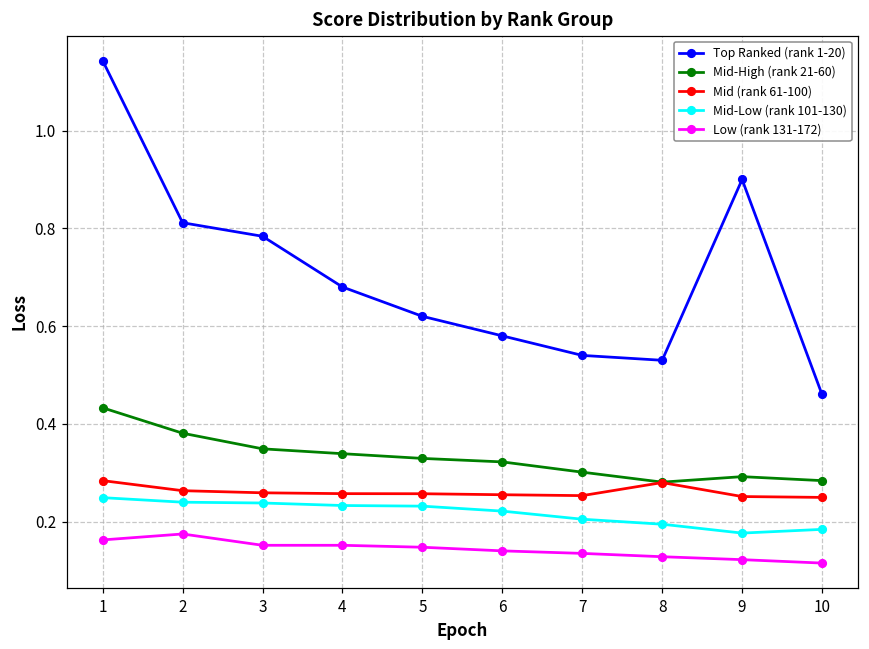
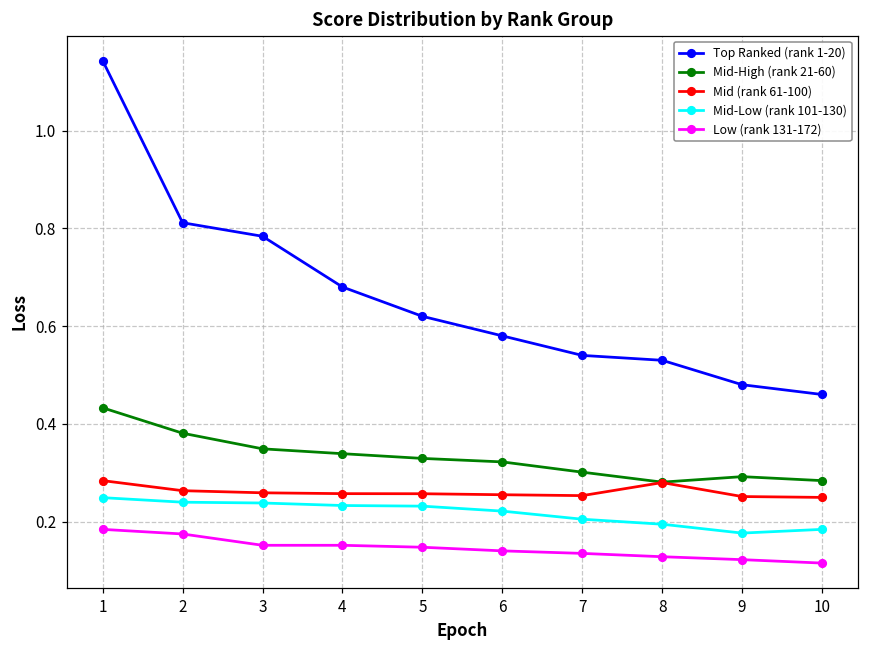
Low (rank 131-172), 1: 0.16 -> 0.18
Top Ranked (rank 1-20), 9: 0.90 -> 0.48
